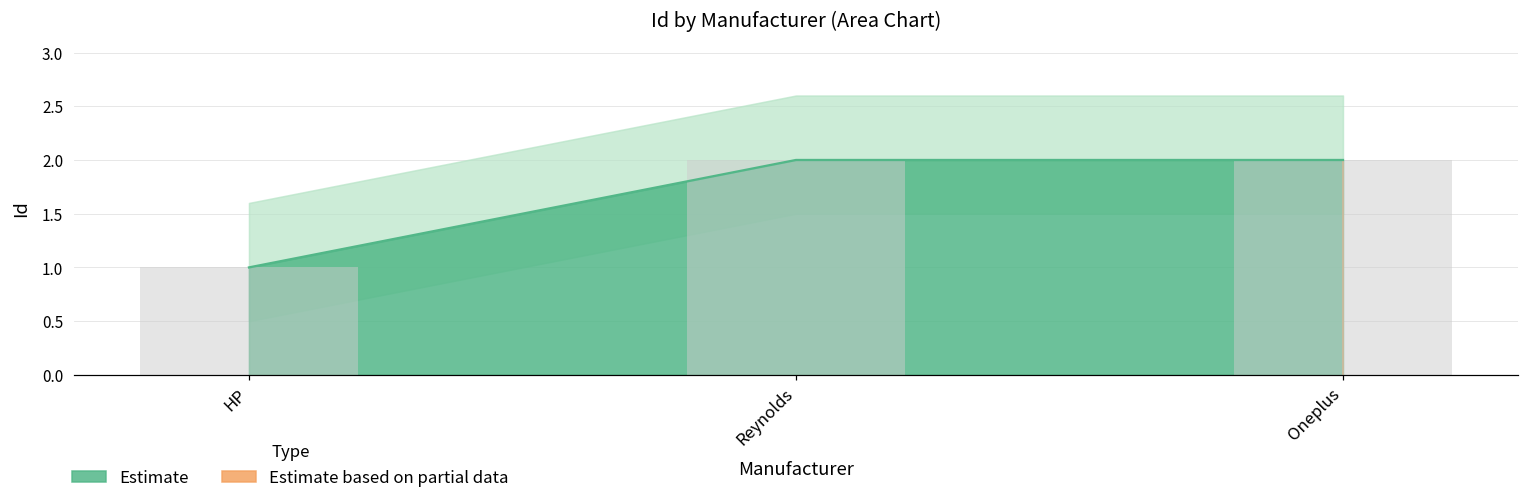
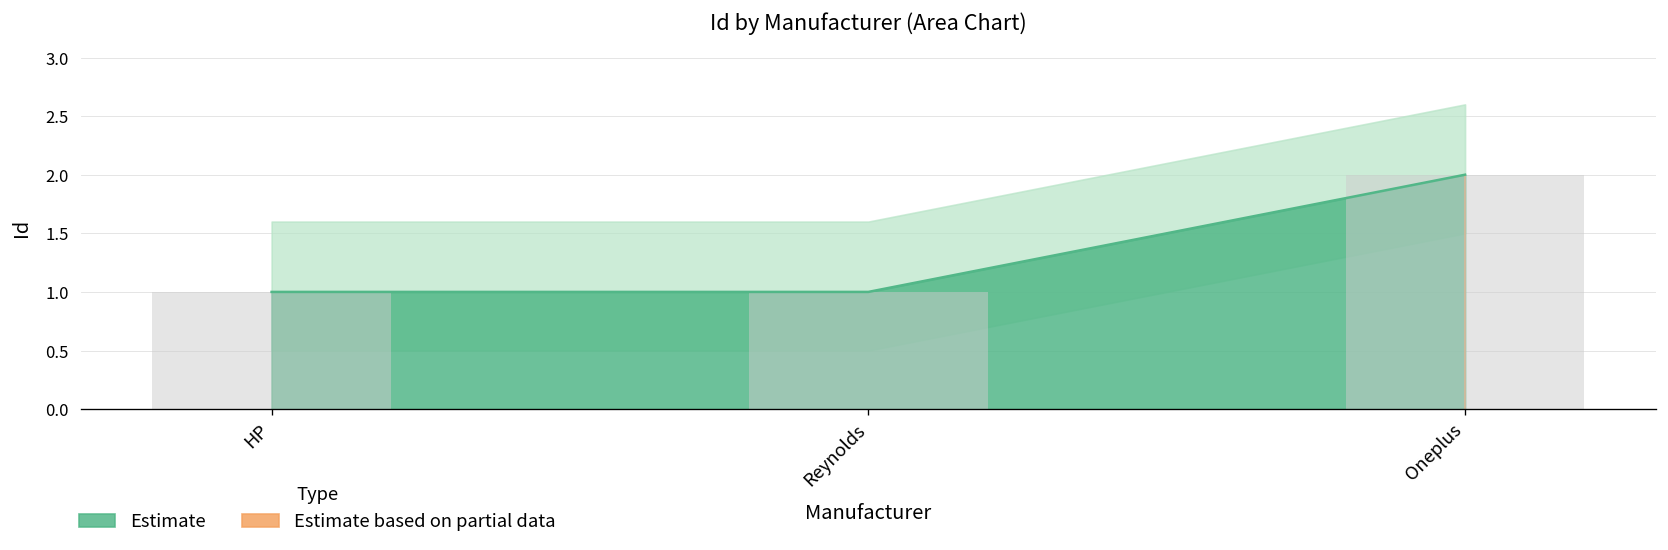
Estimate, Reynolds: 2 -> 1
